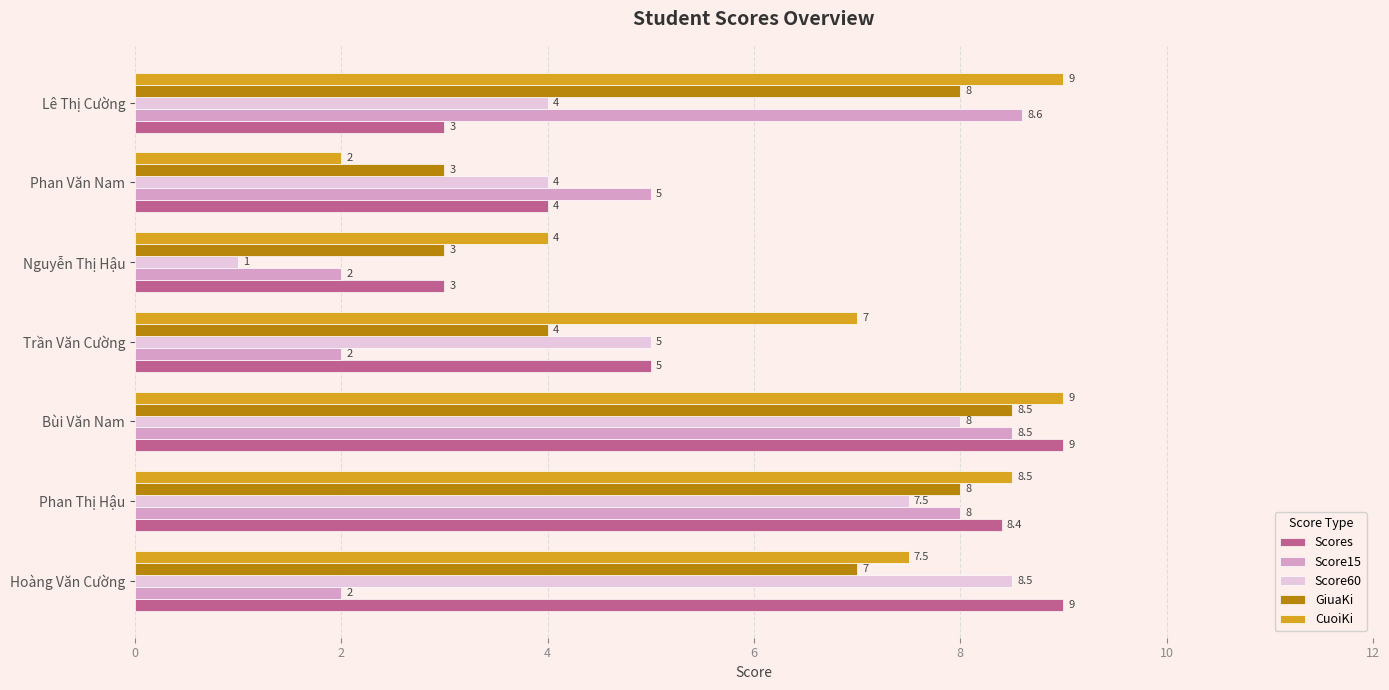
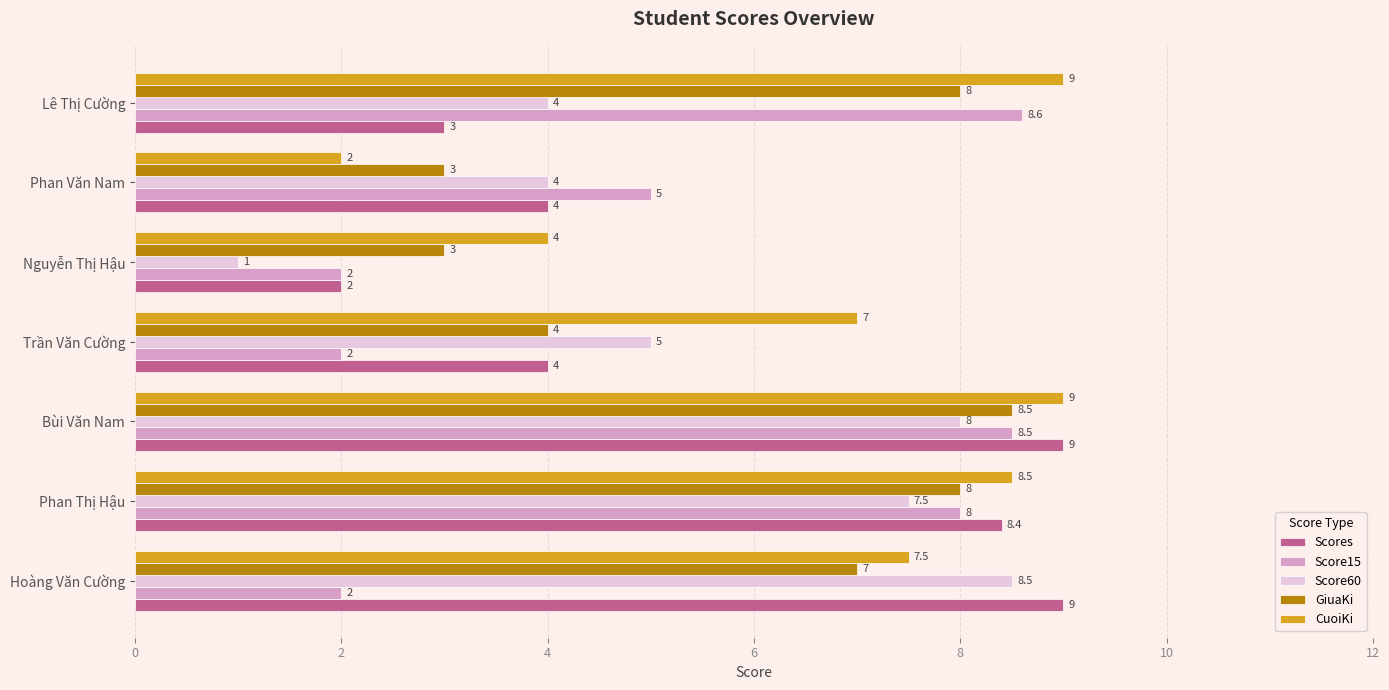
Scores, Nguyễn Thị Hậu: 3 -> 2
Scores, Trần Văn Cường: 5 -> 4
